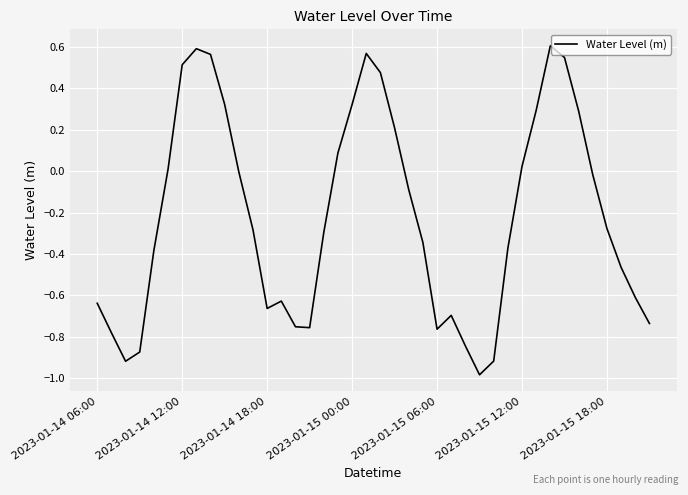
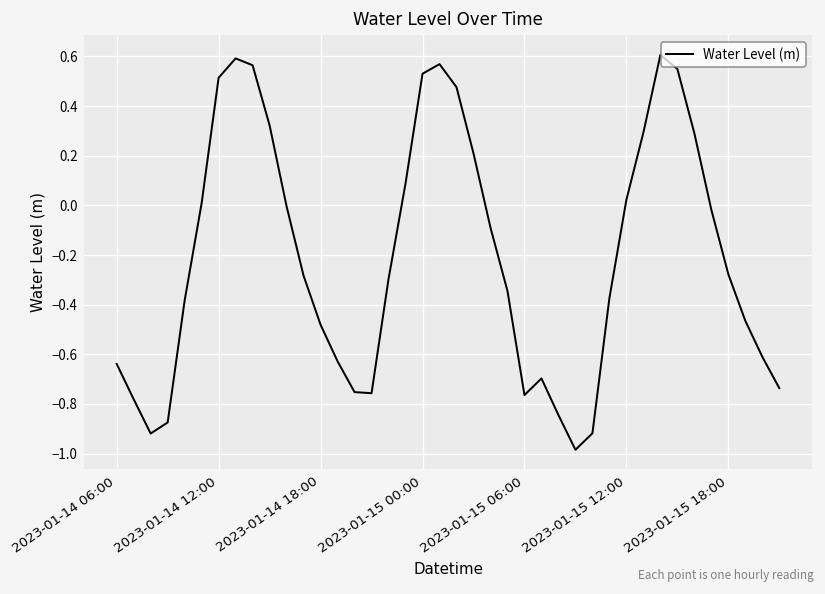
2023-01-14 18:00: -0.66 -> -0.48
2023-01-15 00:00: 0.32 -> 0.53
